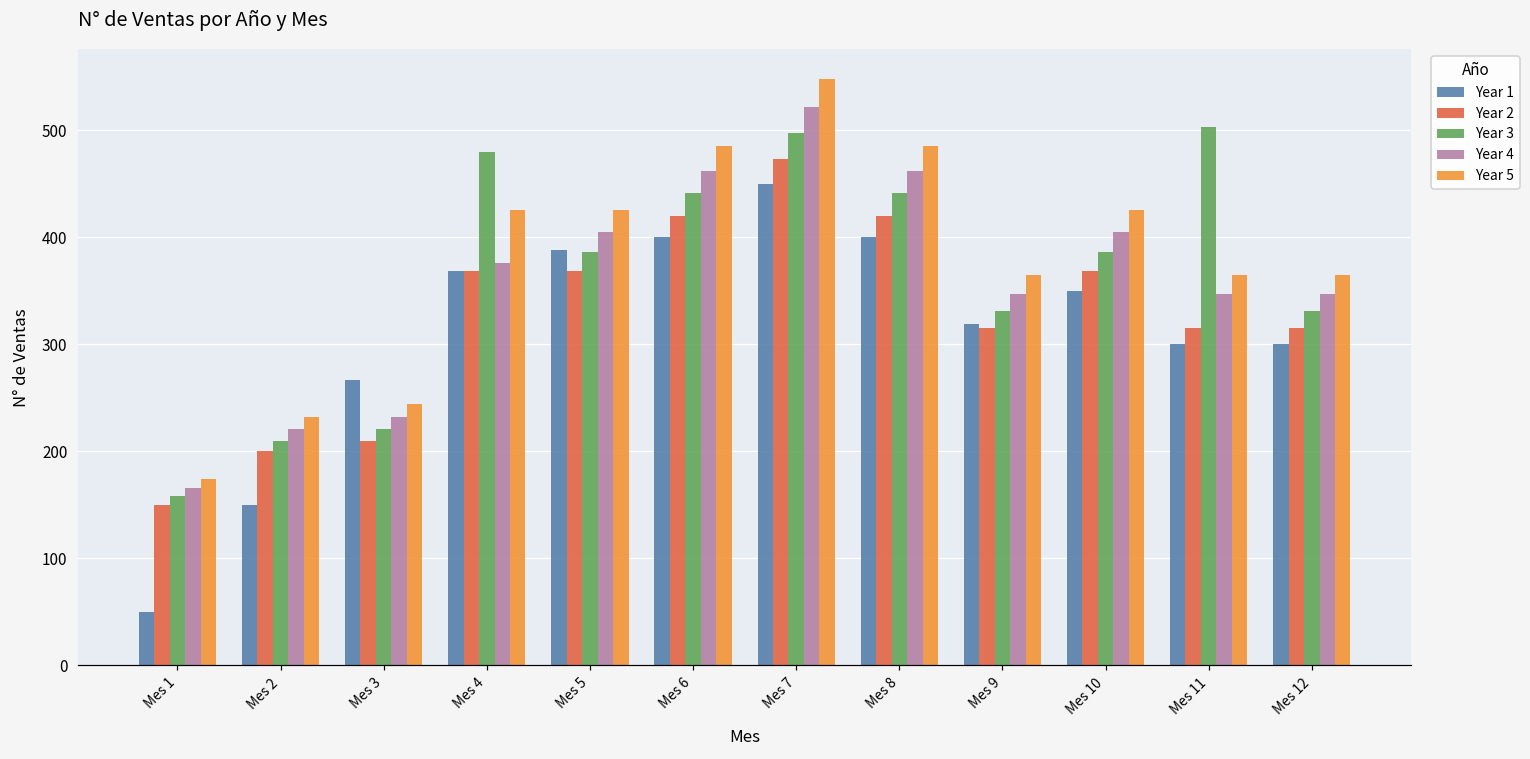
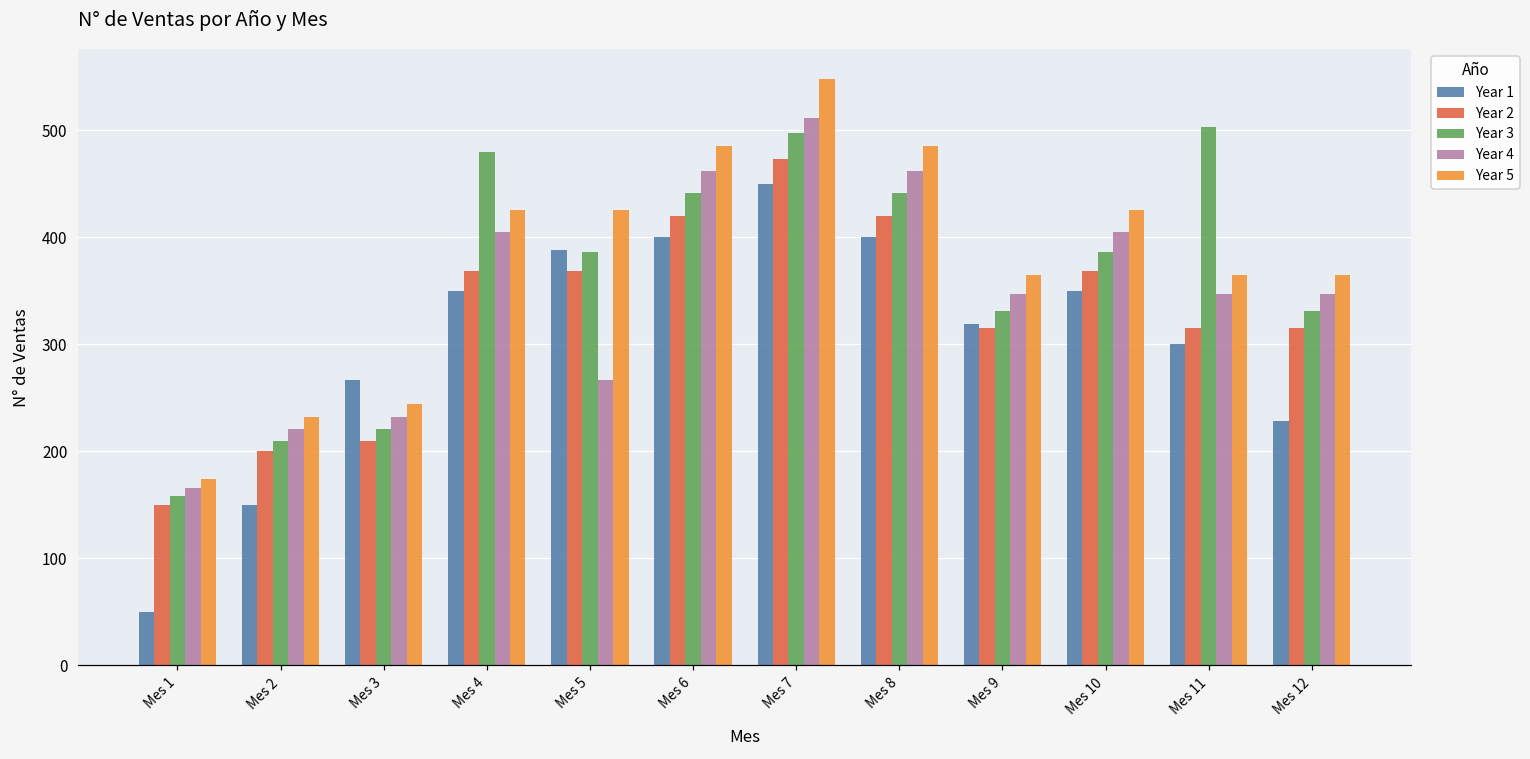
Year 1, Mes 4: 370 -> 350
Year 4, Mes 4: 380 -> 410
Year 4, Mes 5: 410 -> 270
Year 4, Mes 7: 520 -> 510
Year 1, Mes 12: 300 -> 230
